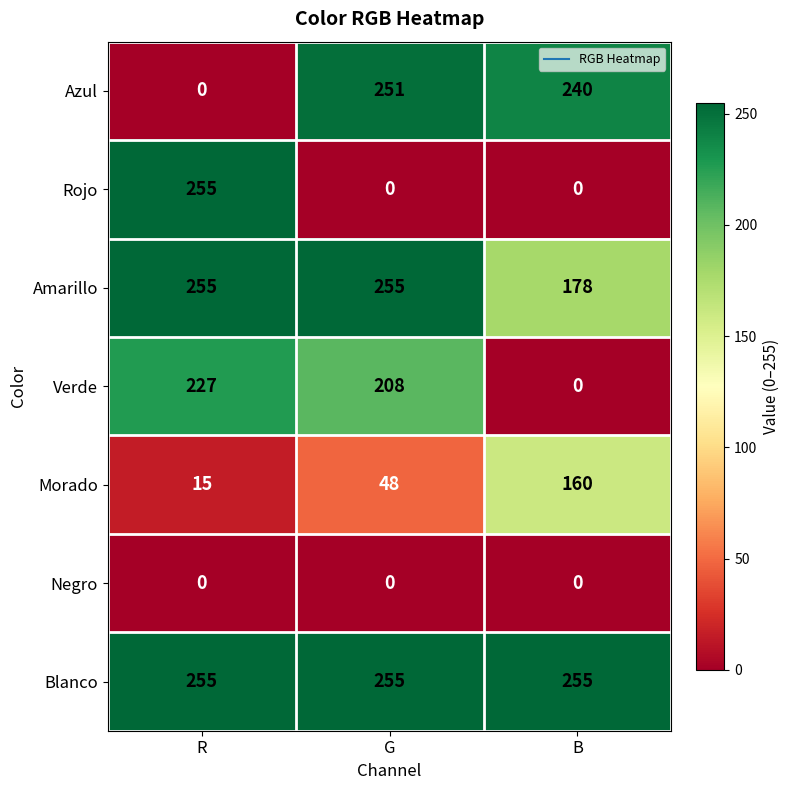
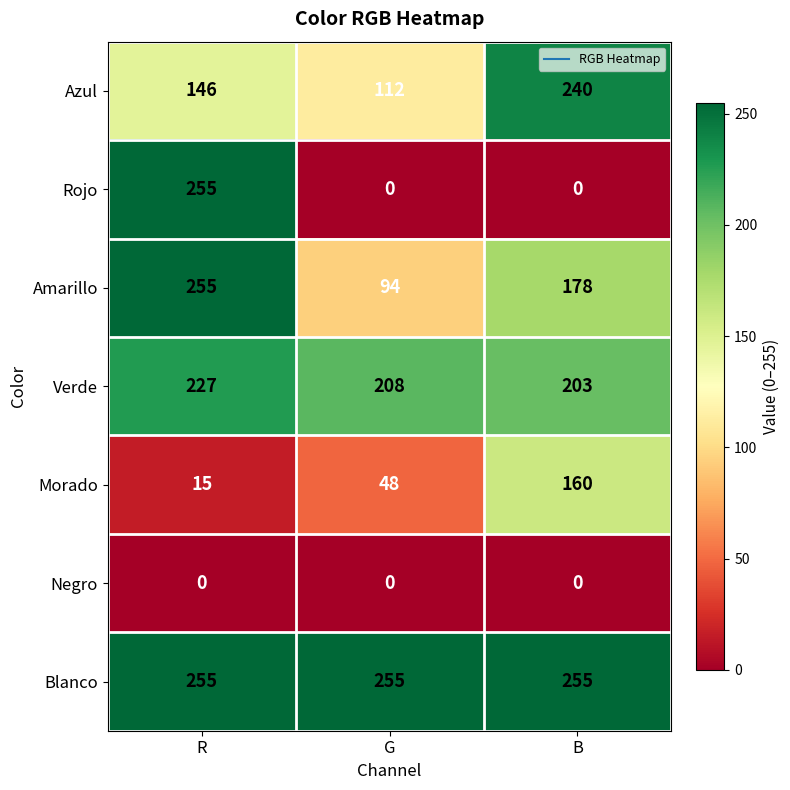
Azul, R: 0 -> 146
Azul, G: 251 -> 112
Amarillo, G: 255 -> 94
Verde, B: 0 -> 203
